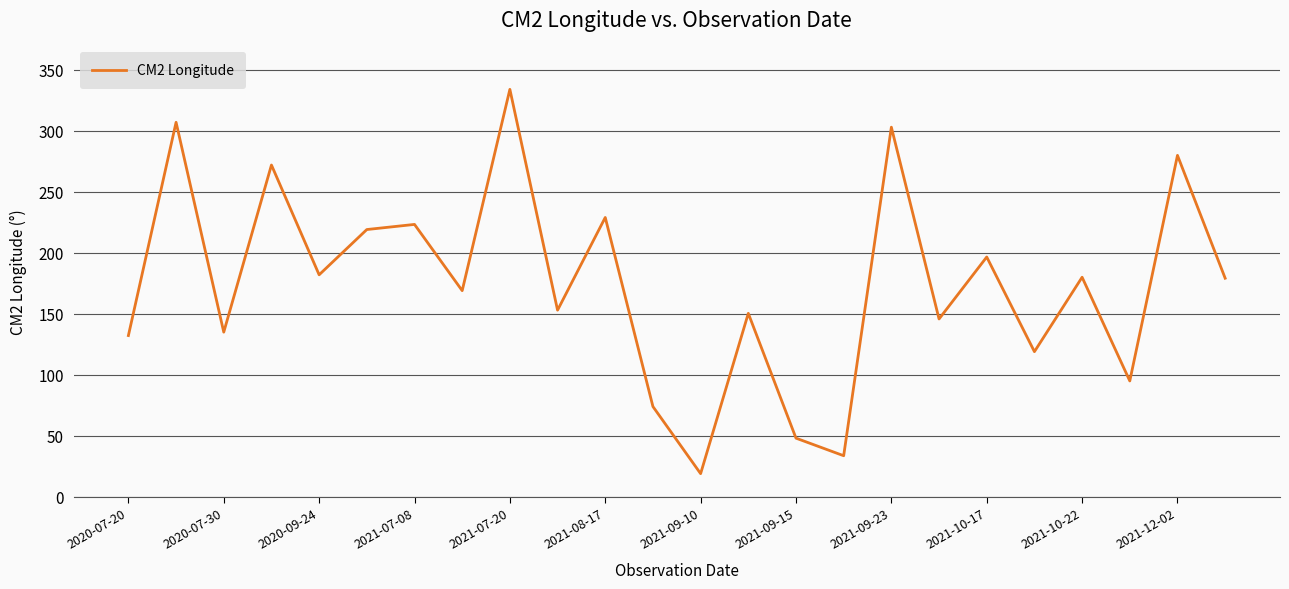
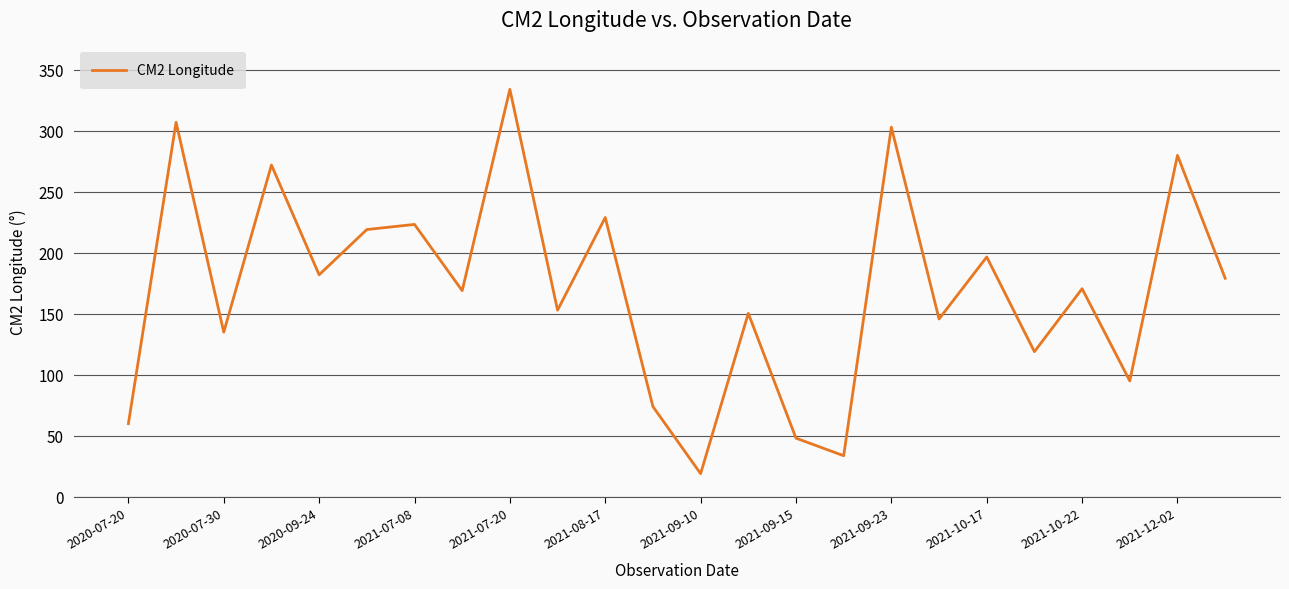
2020-07-20: 132 -> 60
2021-10-22: 180 -> 171
